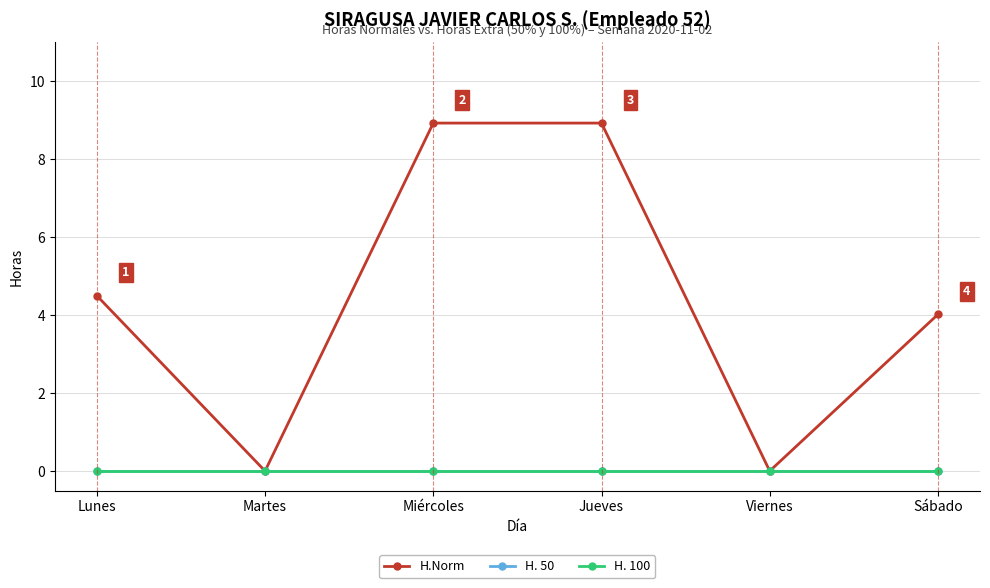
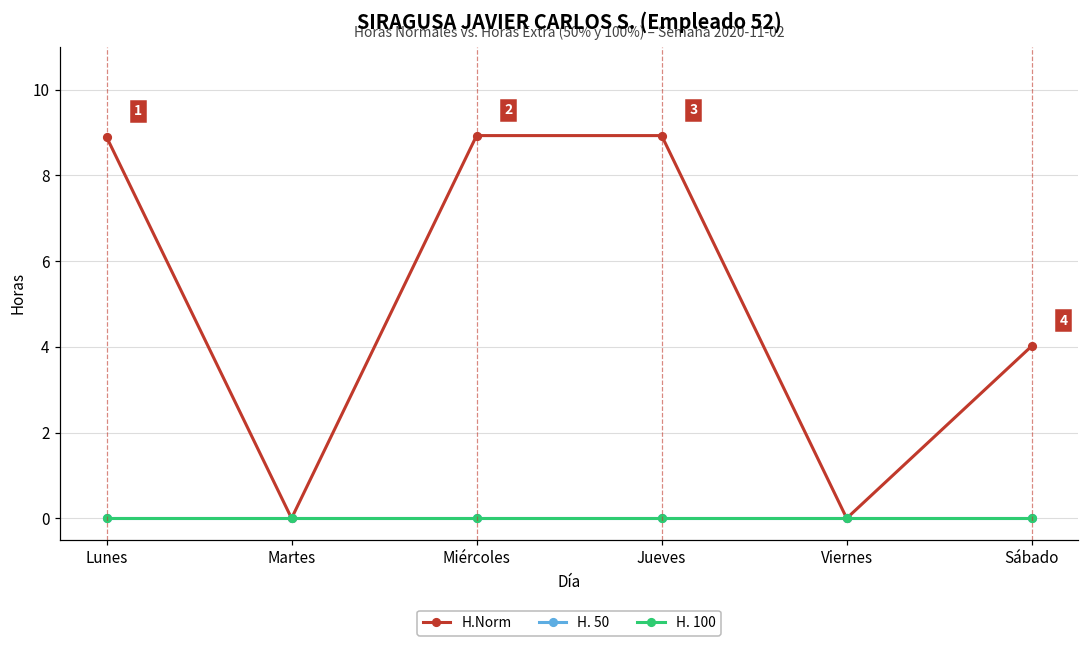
H.Norm, Lunes: 4.5 -> 8.9
